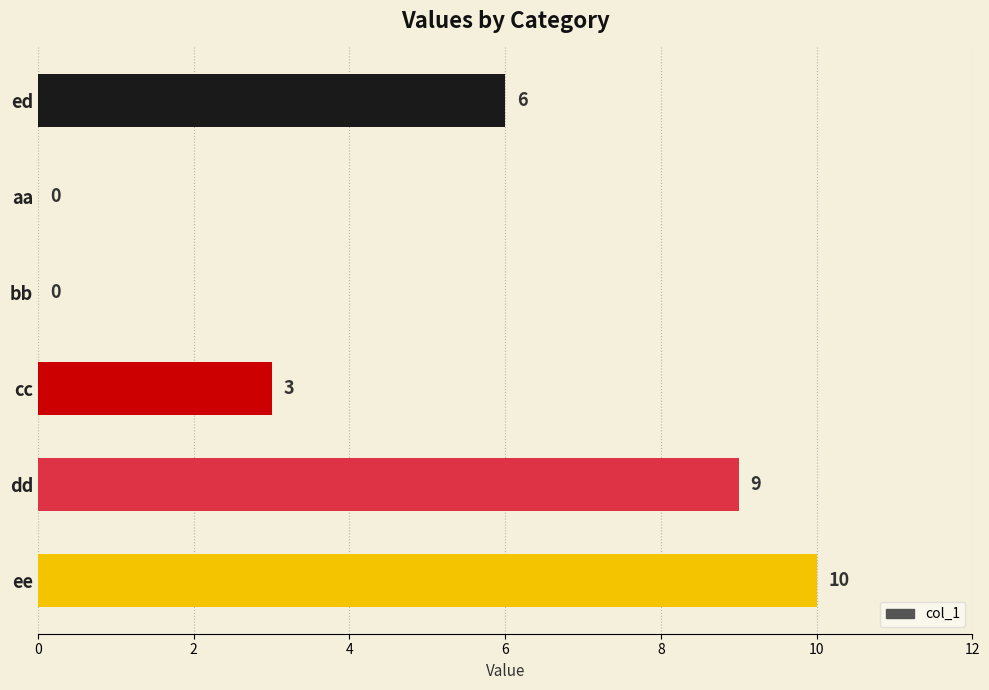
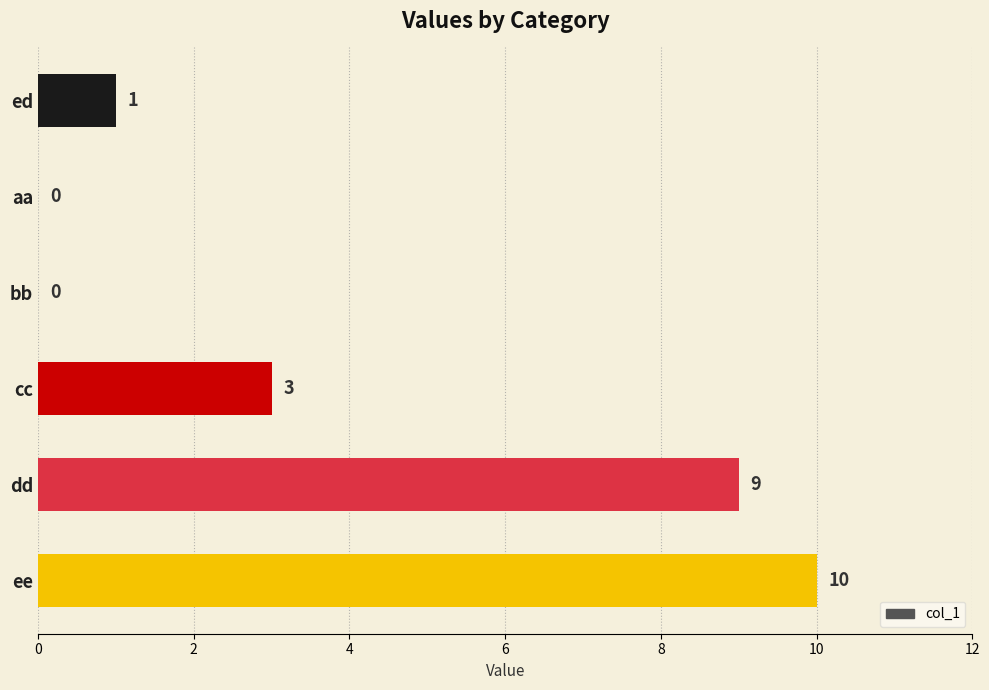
ed: 6 -> 1
